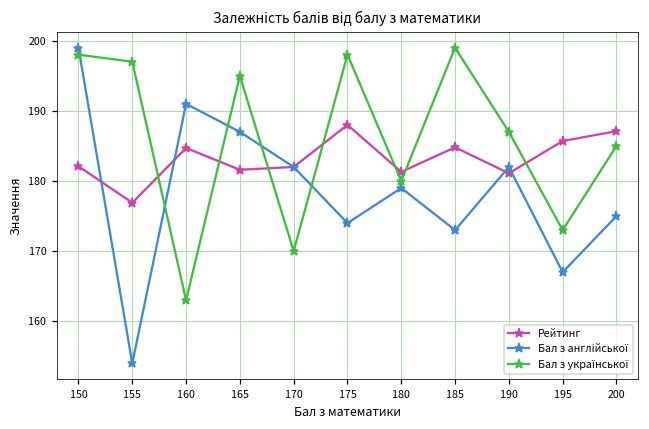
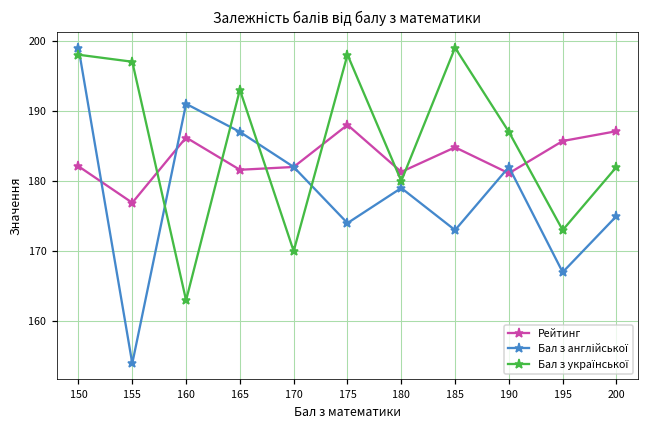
Рейтинг, 160: 185 -> 186
Бал з української, 165: 195 -> 193
Бал з української, 200: 185 -> 182
